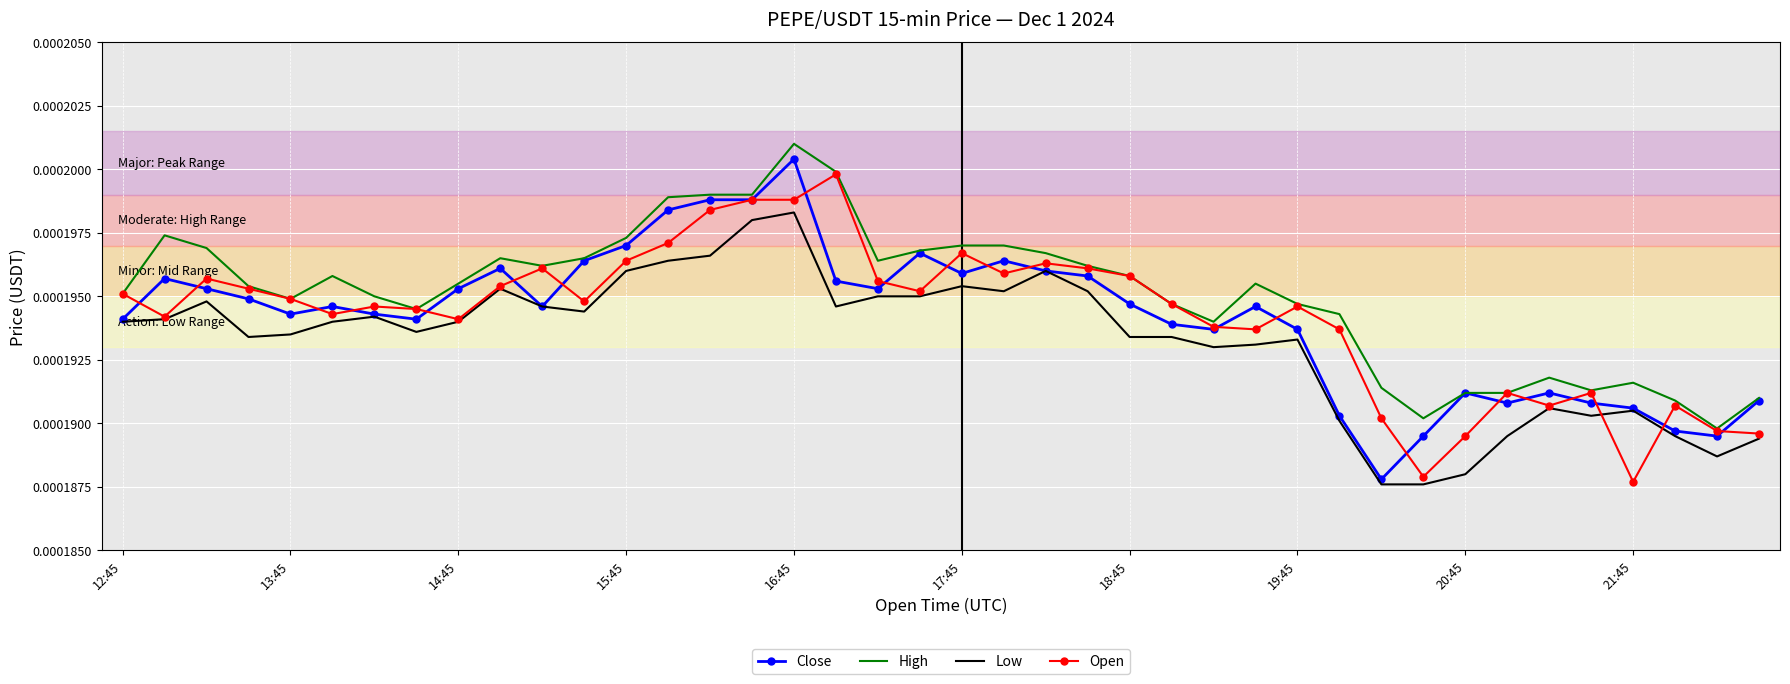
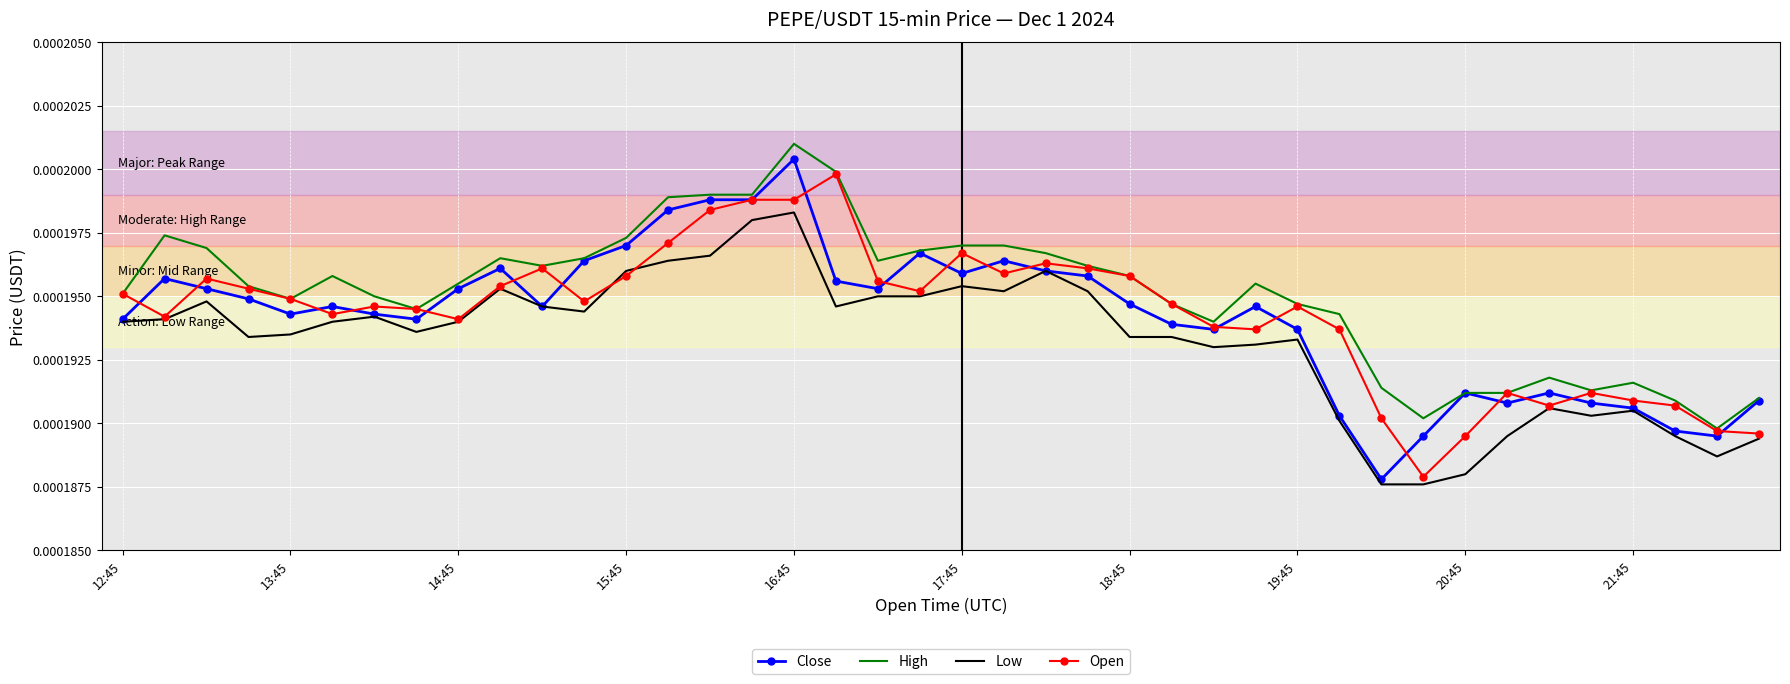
Open, 15:45: 0.0001964 -> 0.0001958
Open, 21:45: 0.0001877 -> 0.0001909
